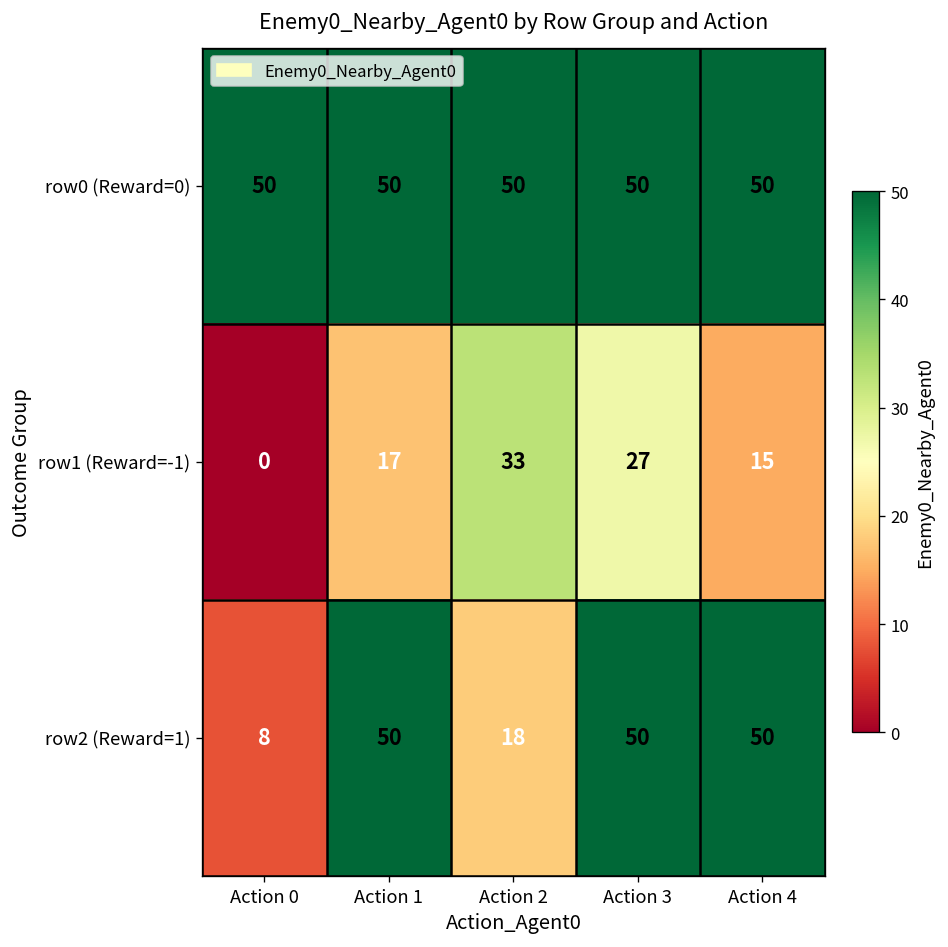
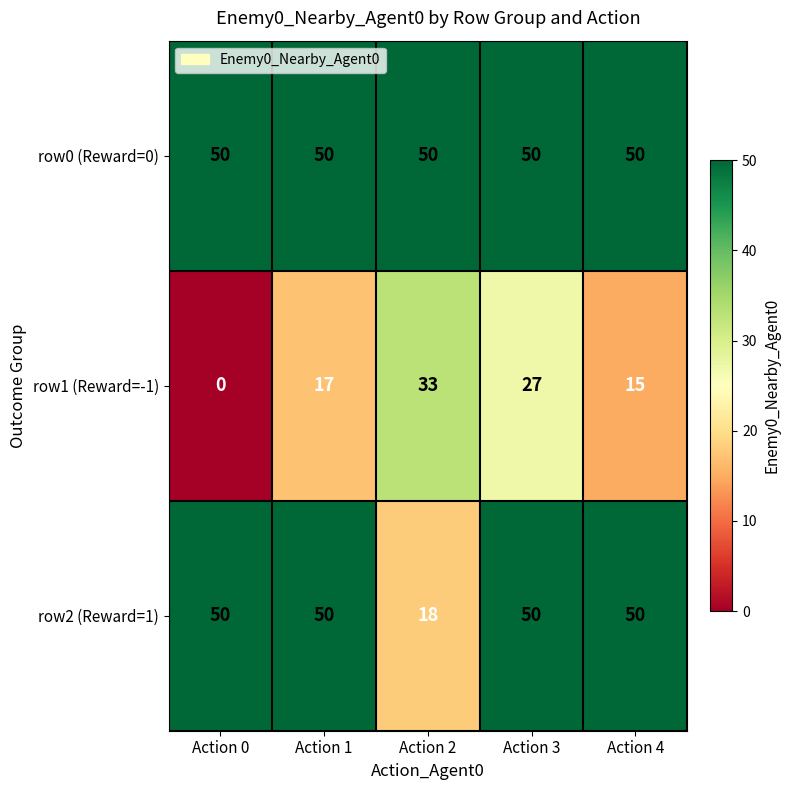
row2 (Reward=1), Action 0: 8 -> 50
